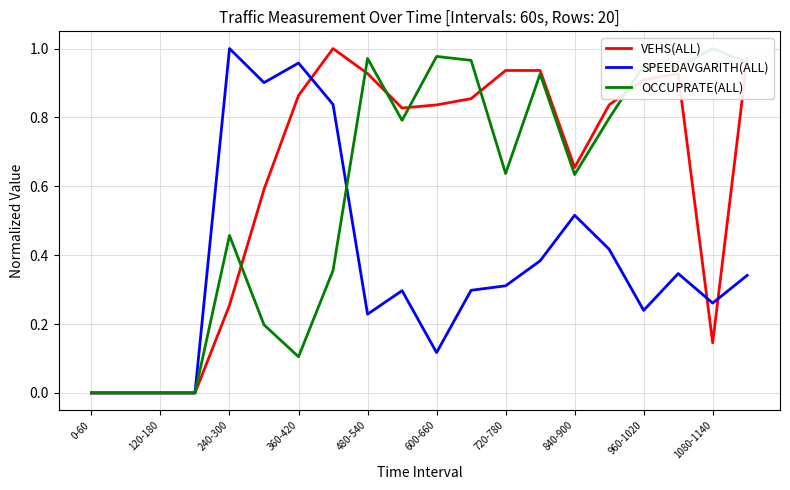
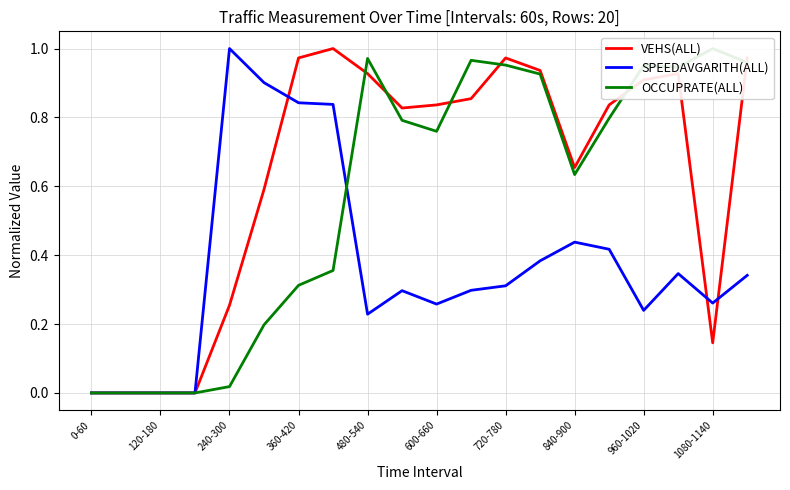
OCCUPRATE(ALL), 240-300: 0.46 -> 0.02
VEHS(ALL), 360-420: 0.86 -> 0.97
SPEEDAVGARITH(ALL), 360-420: 0.96 -> 0.84
OCCUPRATE(ALL), 360-420: 0.11 -> 0.31
SPEEDAVGARITH(ALL), 600-660: 0.12 -> 0.26
OCCUPRATE(ALL), 600-660: 0.98 -> 0.76
VEHS(ALL), 720-780: 0.94 -> 0.97
OCCUPRATE(ALL), 720-780: 0.64 -> 0.95
SPEEDAVGARITH(ALL), 840-900: 0.52 -> 0.44
